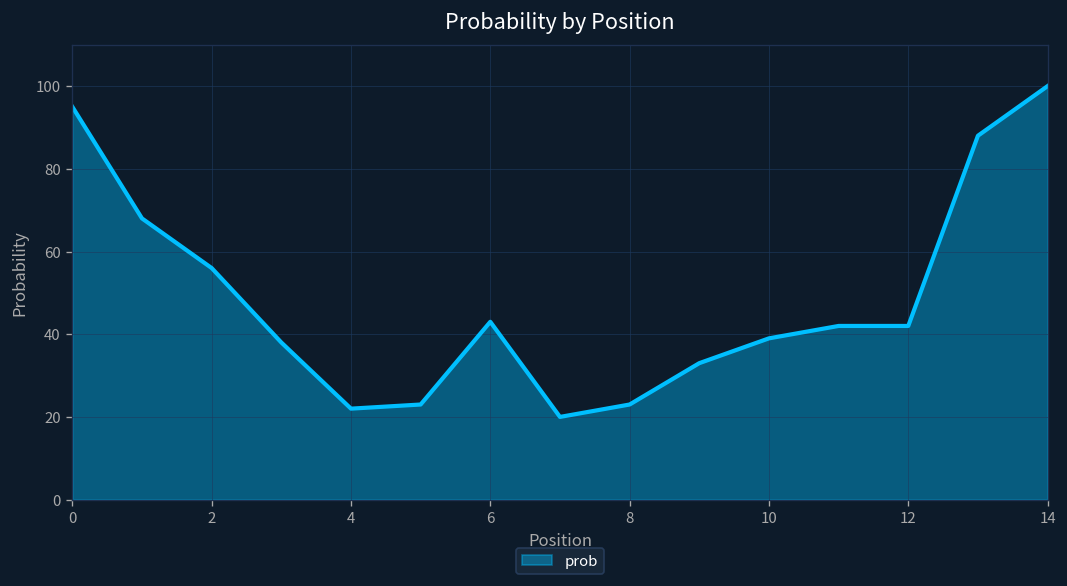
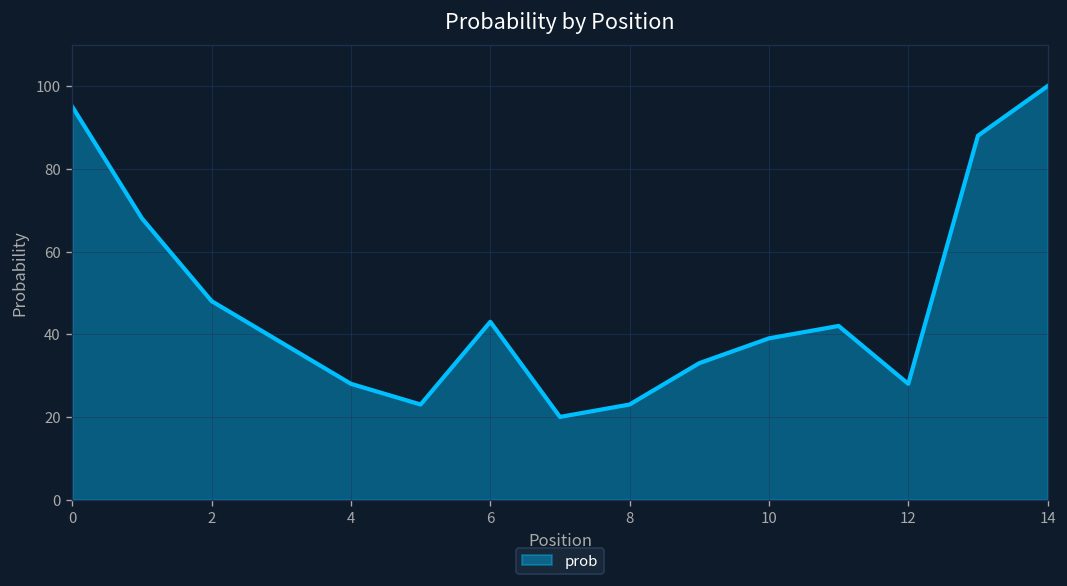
2: 56 -> 48
4: 22 -> 28
12: 42 -> 28
